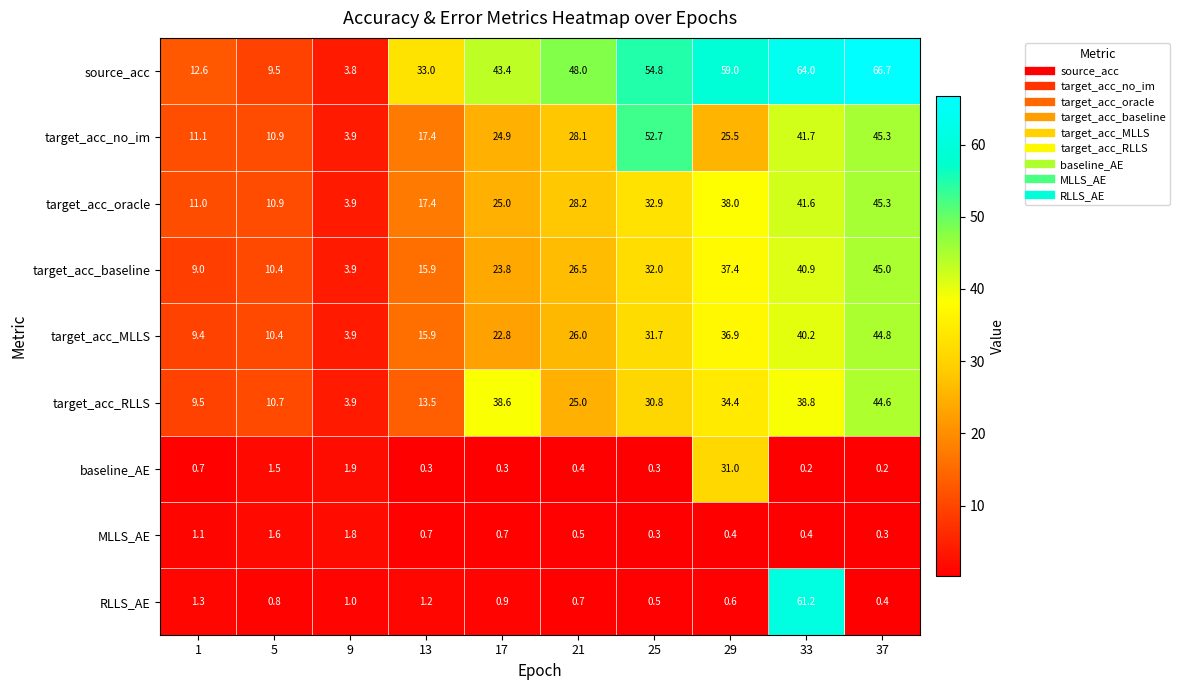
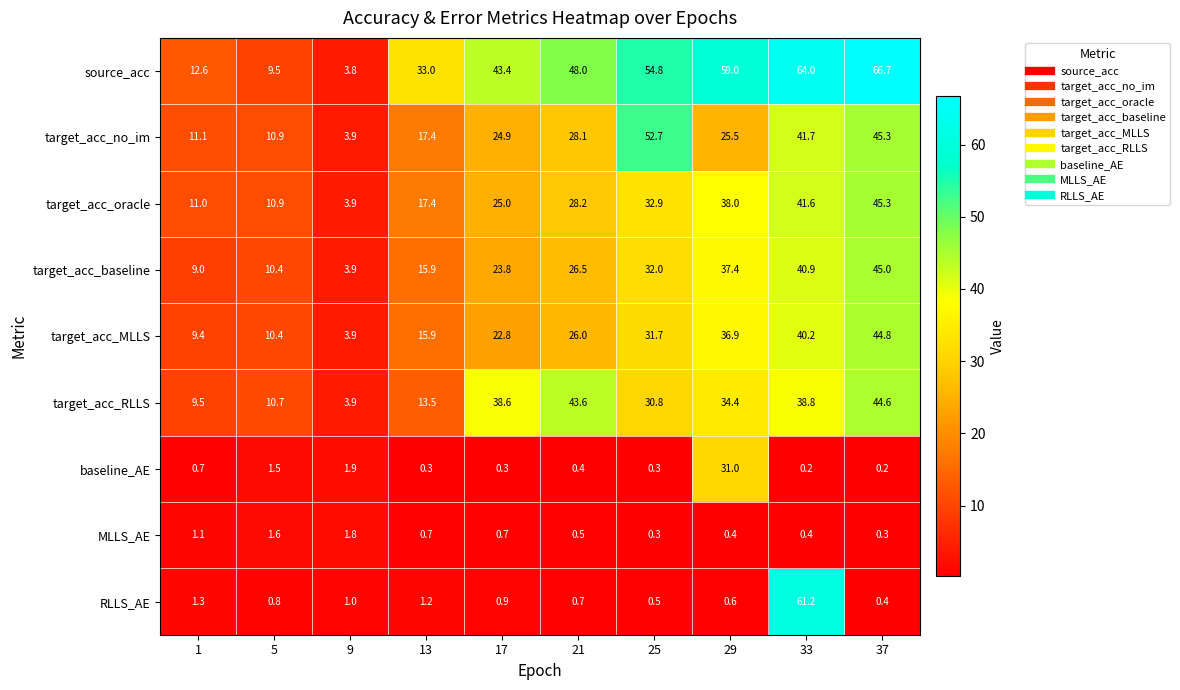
target_acc_RLLS, 21: 25.0 -> 43.6
